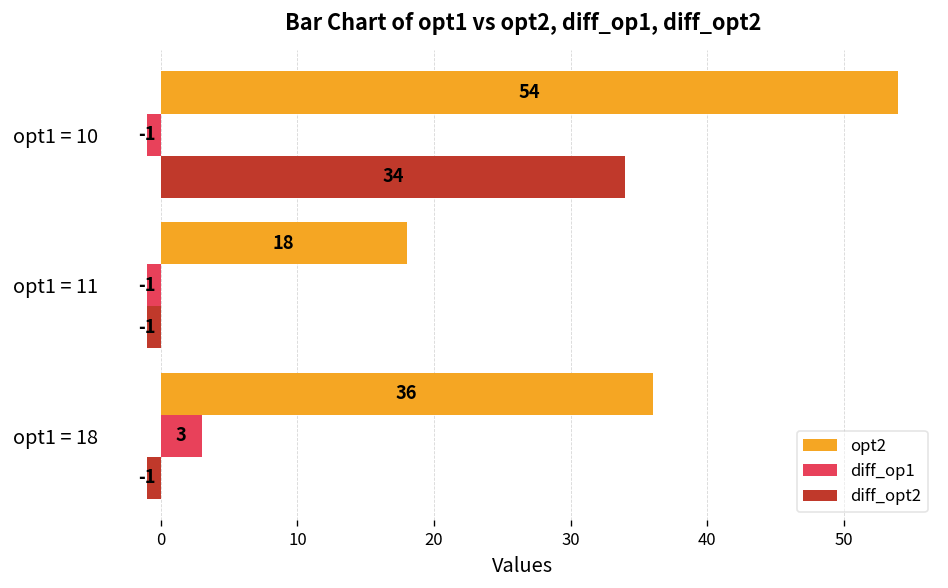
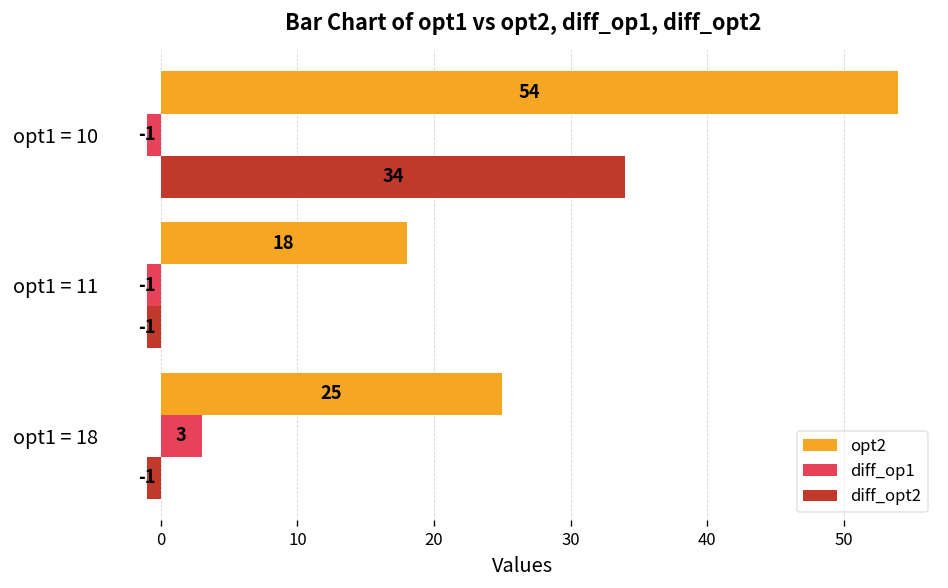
opt2, opt1 = 18: 36 -> 25
